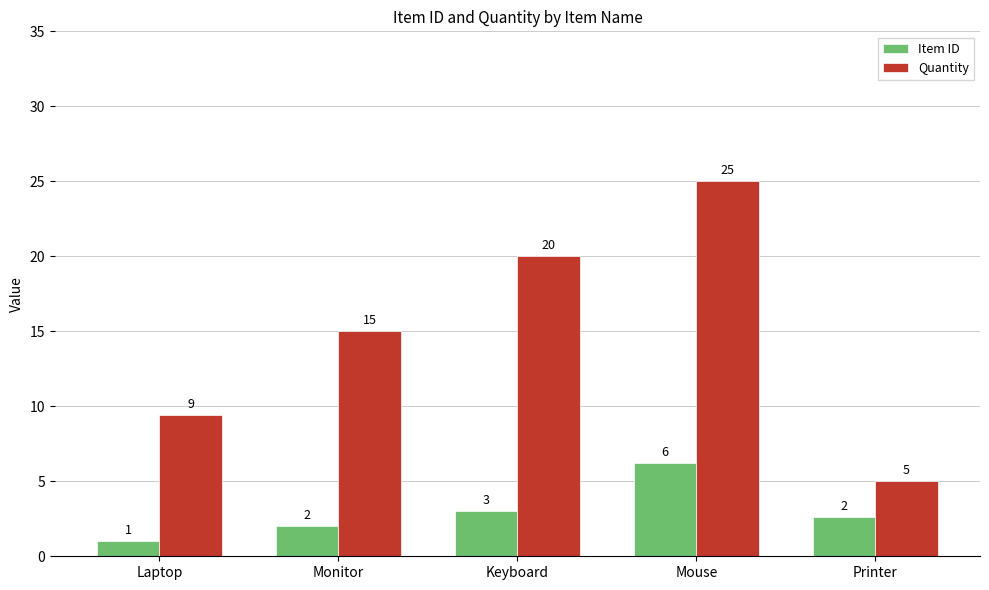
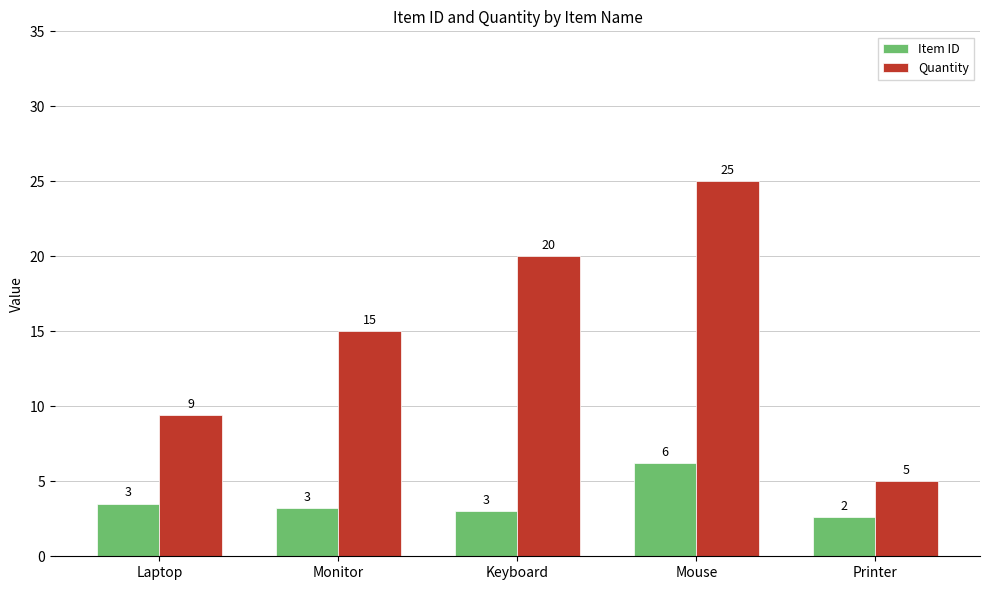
Item ID, Laptop: 1 -> 3
Item ID, Monitor: 2 -> 3
